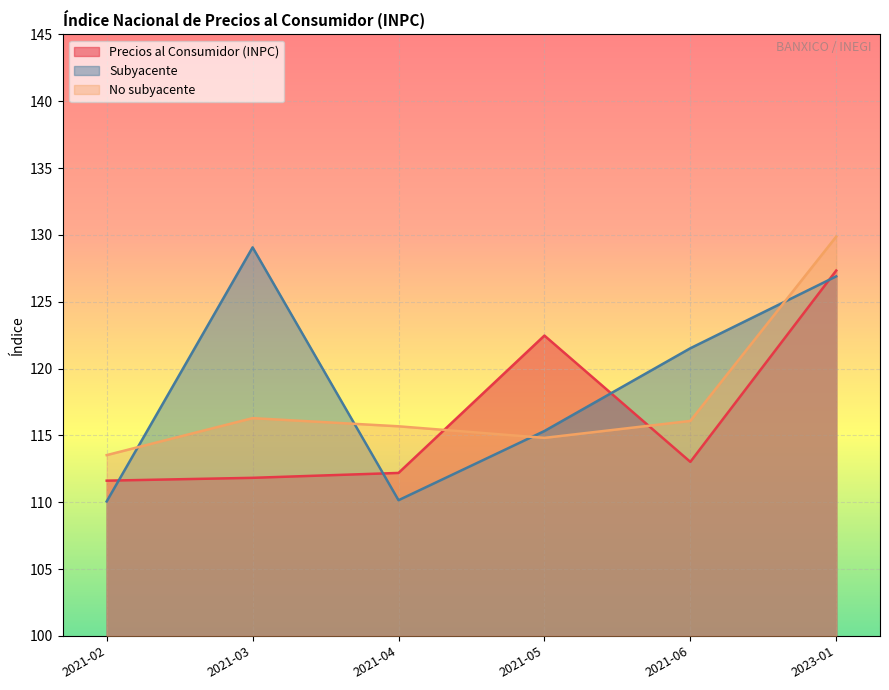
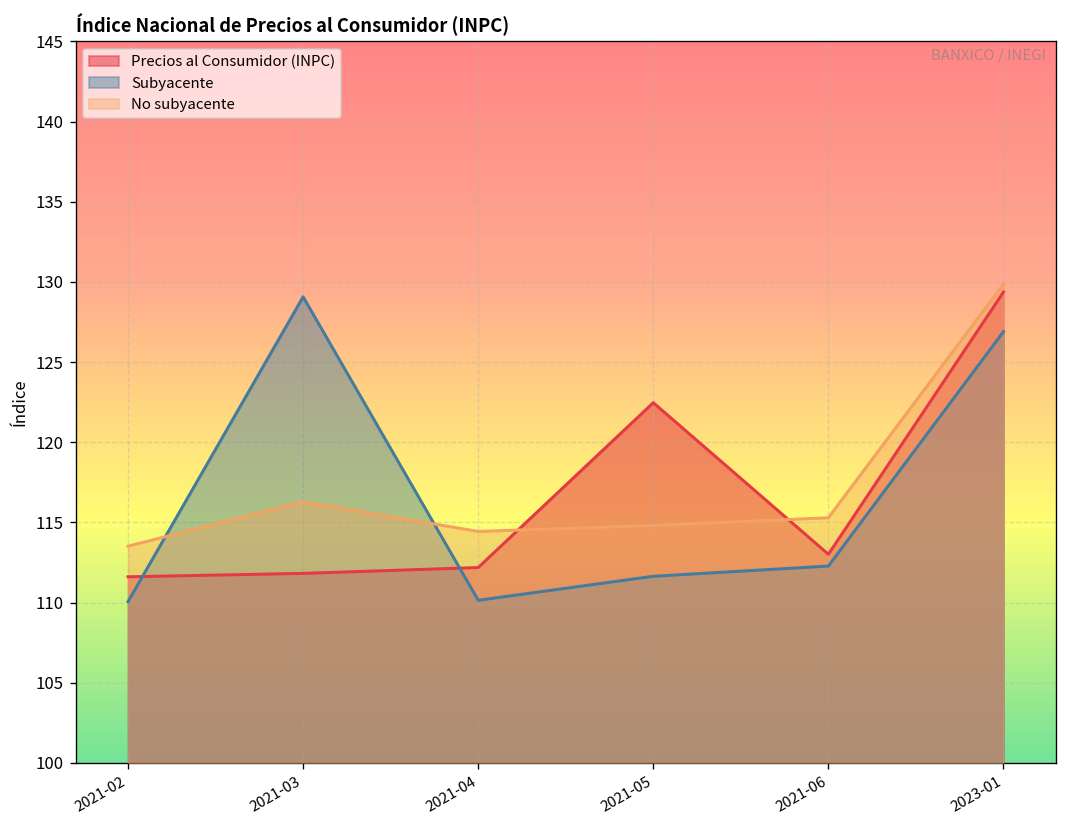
No subyacente, 2021-04: 115.7 -> 114.4
Subyacente, 2021-05: 115.3 -> 111.6
Subyacente, 2021-06: 121.5 -> 112.3
No subyacente, 2021-06: 116.1 -> 115.3
Precios al Consumidor (INPC), 2023-01: 127.3 -> 129.4
